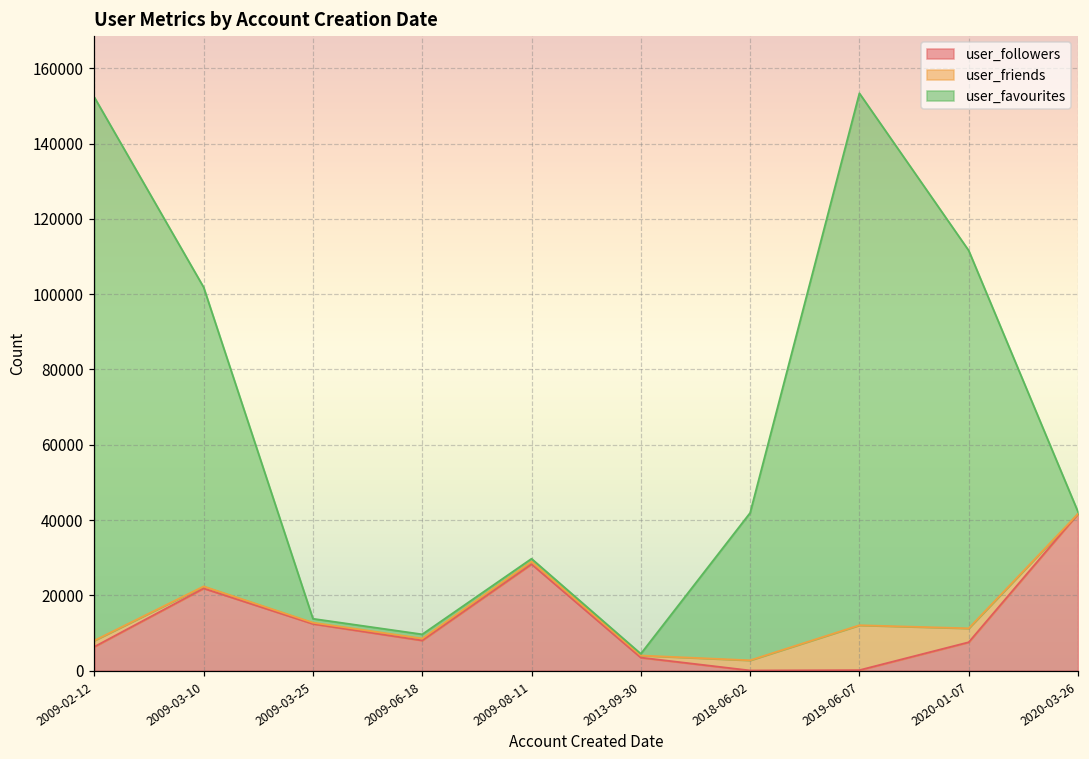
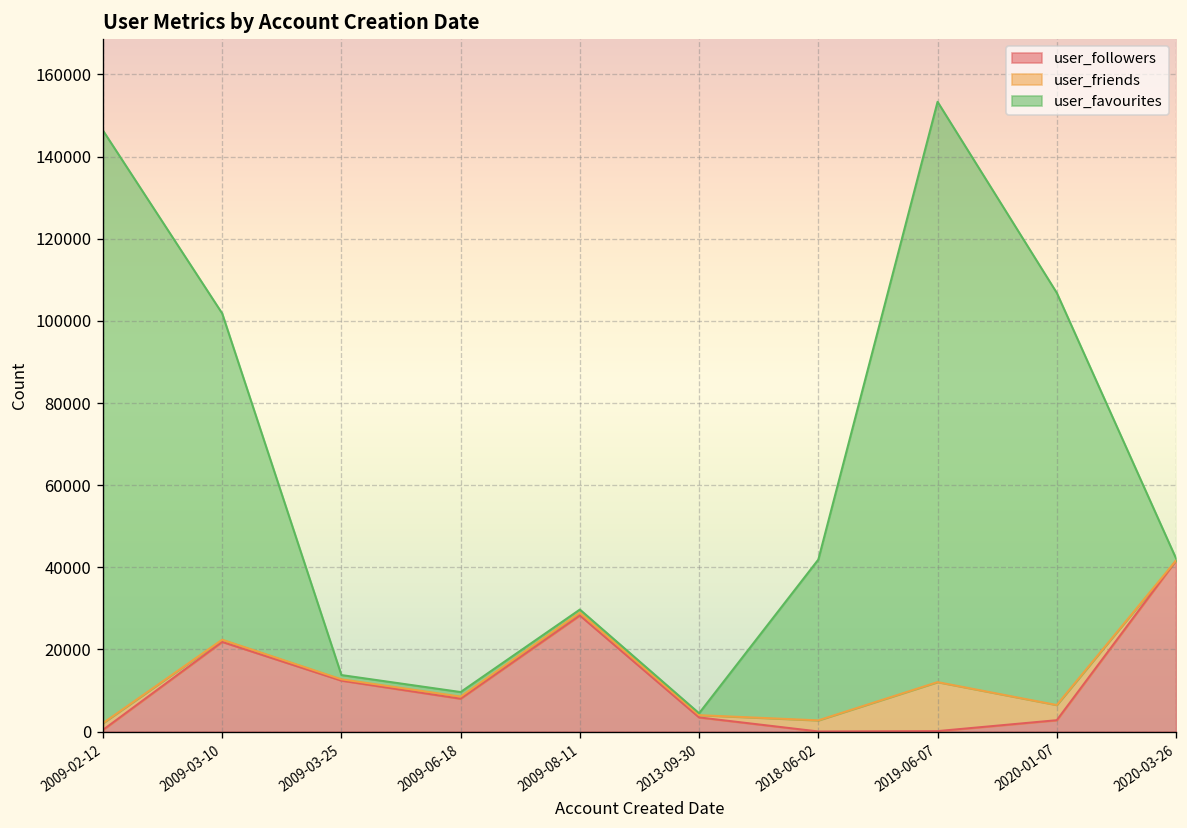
user_followers, 2009-02-12: 6000 -> 0
user_followers, 2020-01-07: 8000 -> 3000
